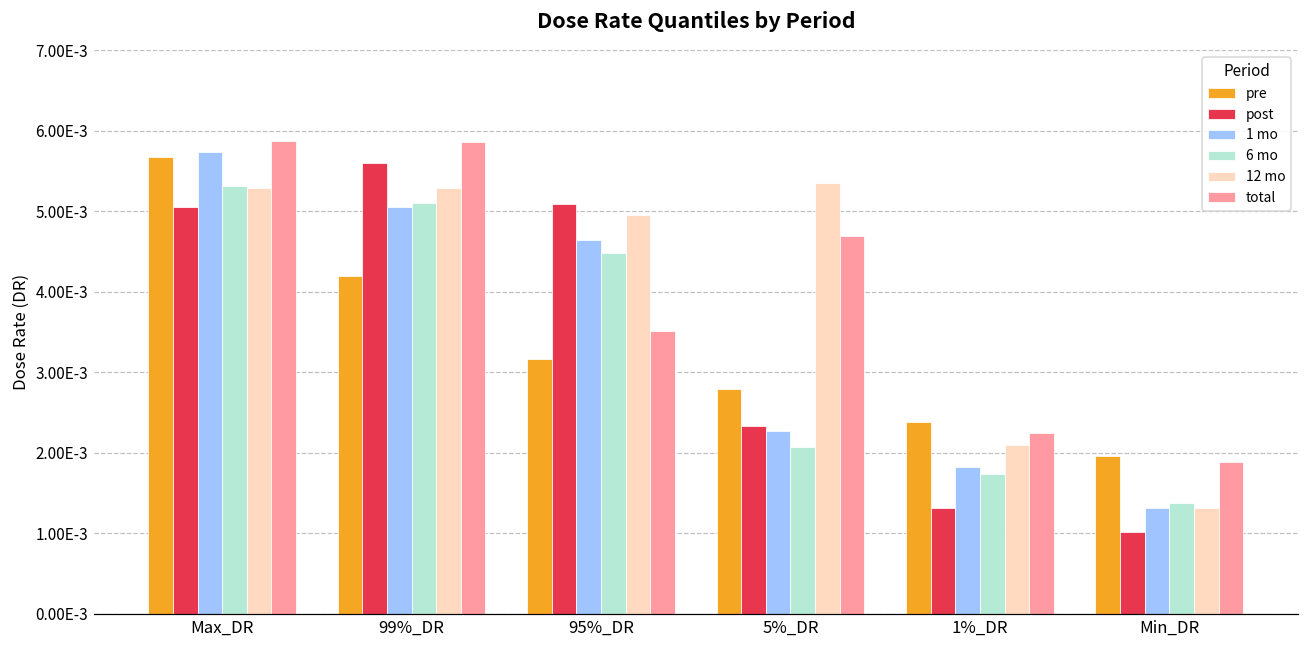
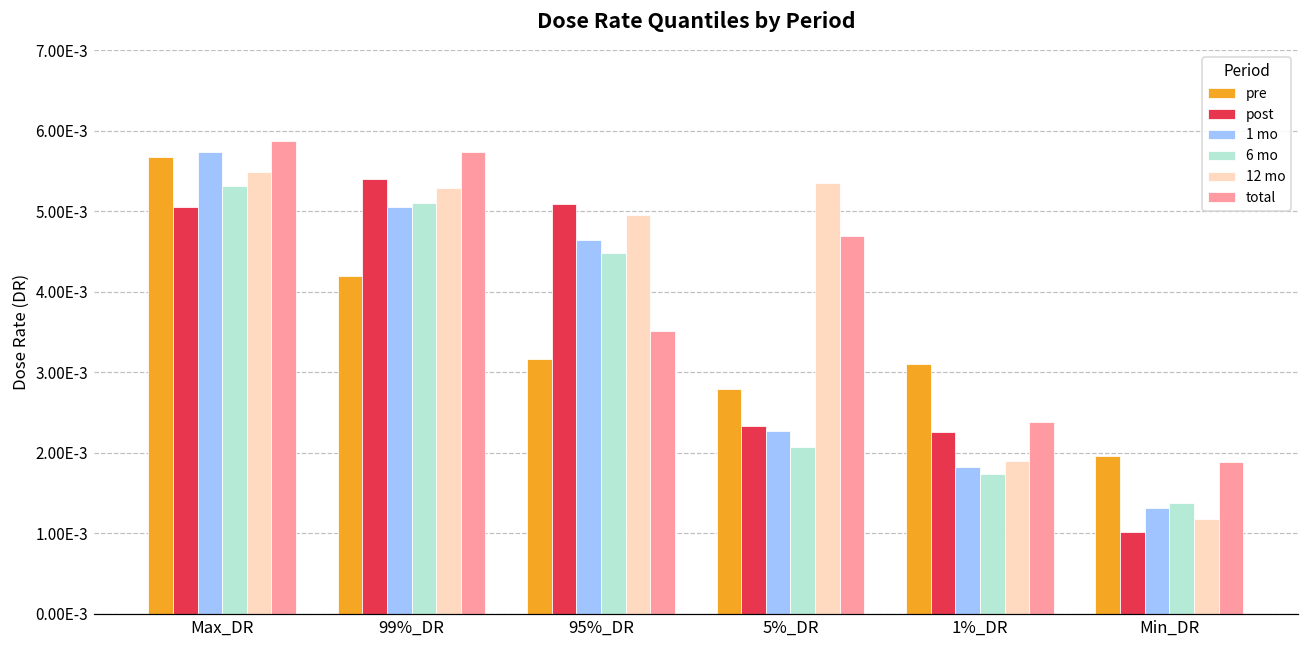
12 mo, Max_DR: 0.0053 -> 0.0055
post, 99%_DR: 0.0056 -> 0.0054
total, 99%_DR: 0.0059 -> 0.0057
pre, 1%_DR: 0.0024 -> 0.0031
post, 1%_DR: 0.0013 -> 0.0023
12 mo, 1%_DR: 0.0021 -> 0.0019
total, 1%_DR: 0.0023 -> 0.0024
12 mo, Min_DR: 0.0013 -> 0.0012
